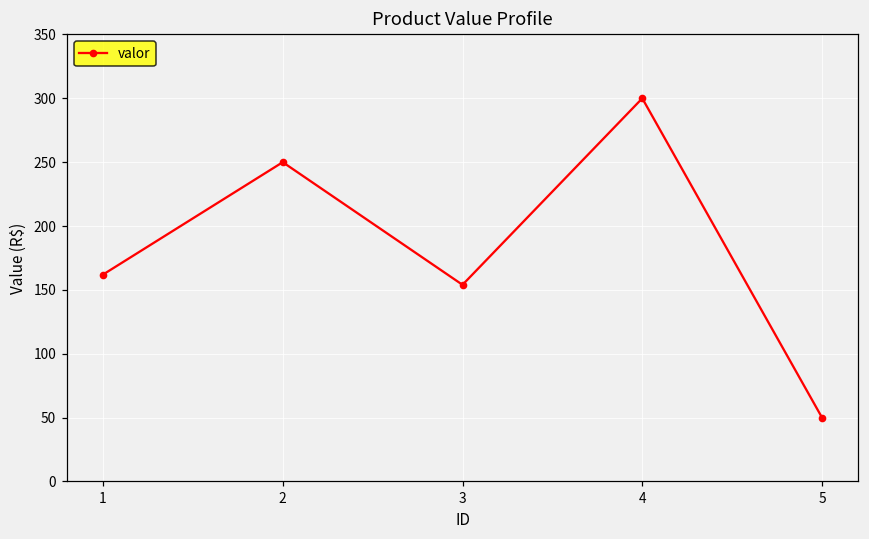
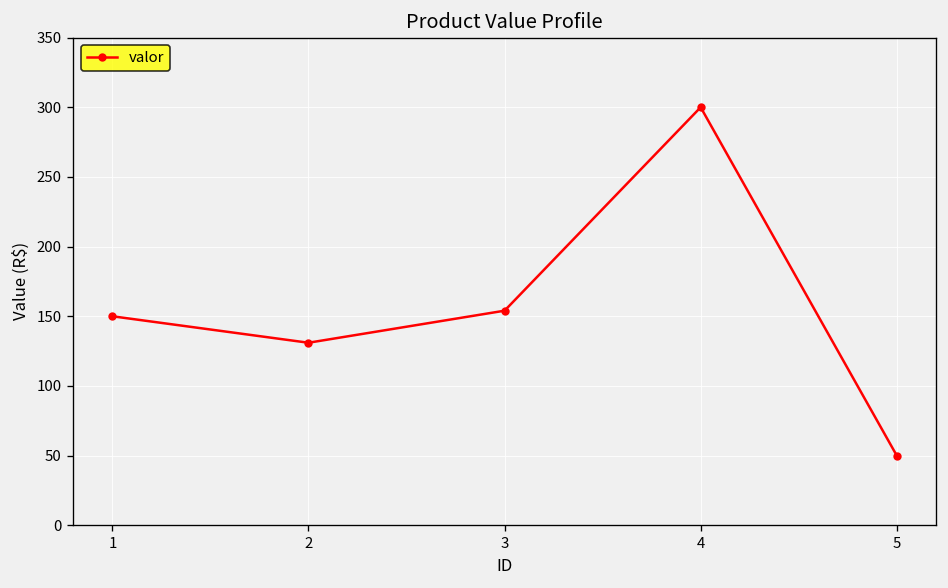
1: 162 -> 150
2: 250 -> 131
